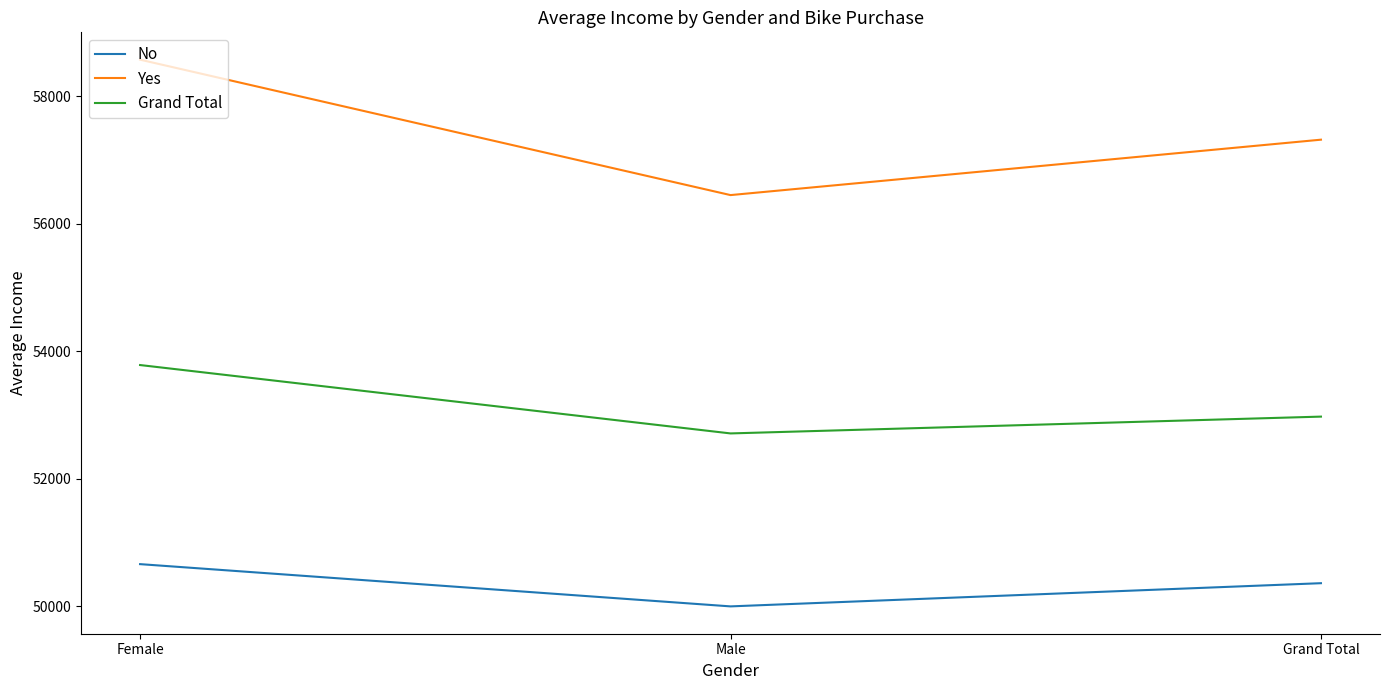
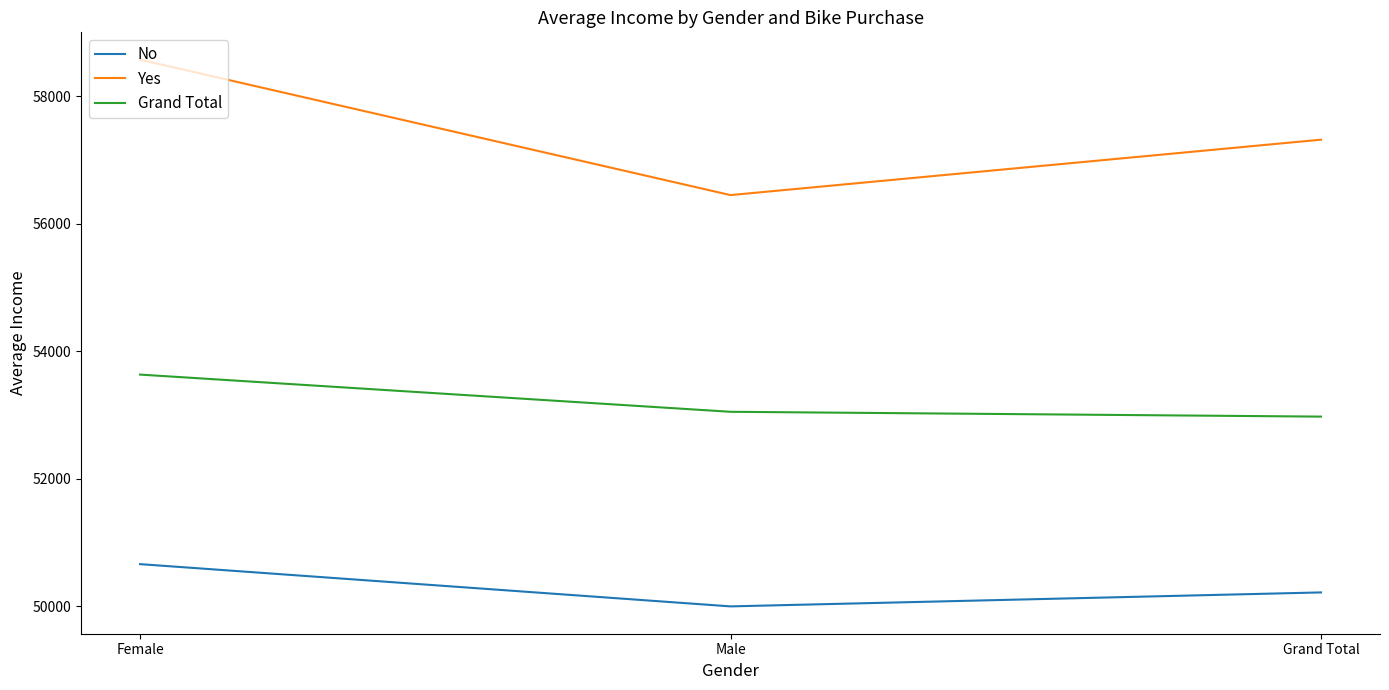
Grand Total, Female: 53800 -> 53600
Grand Total, Male: 52700 -> 53100
No, Grand Total: 50400 -> 50200
